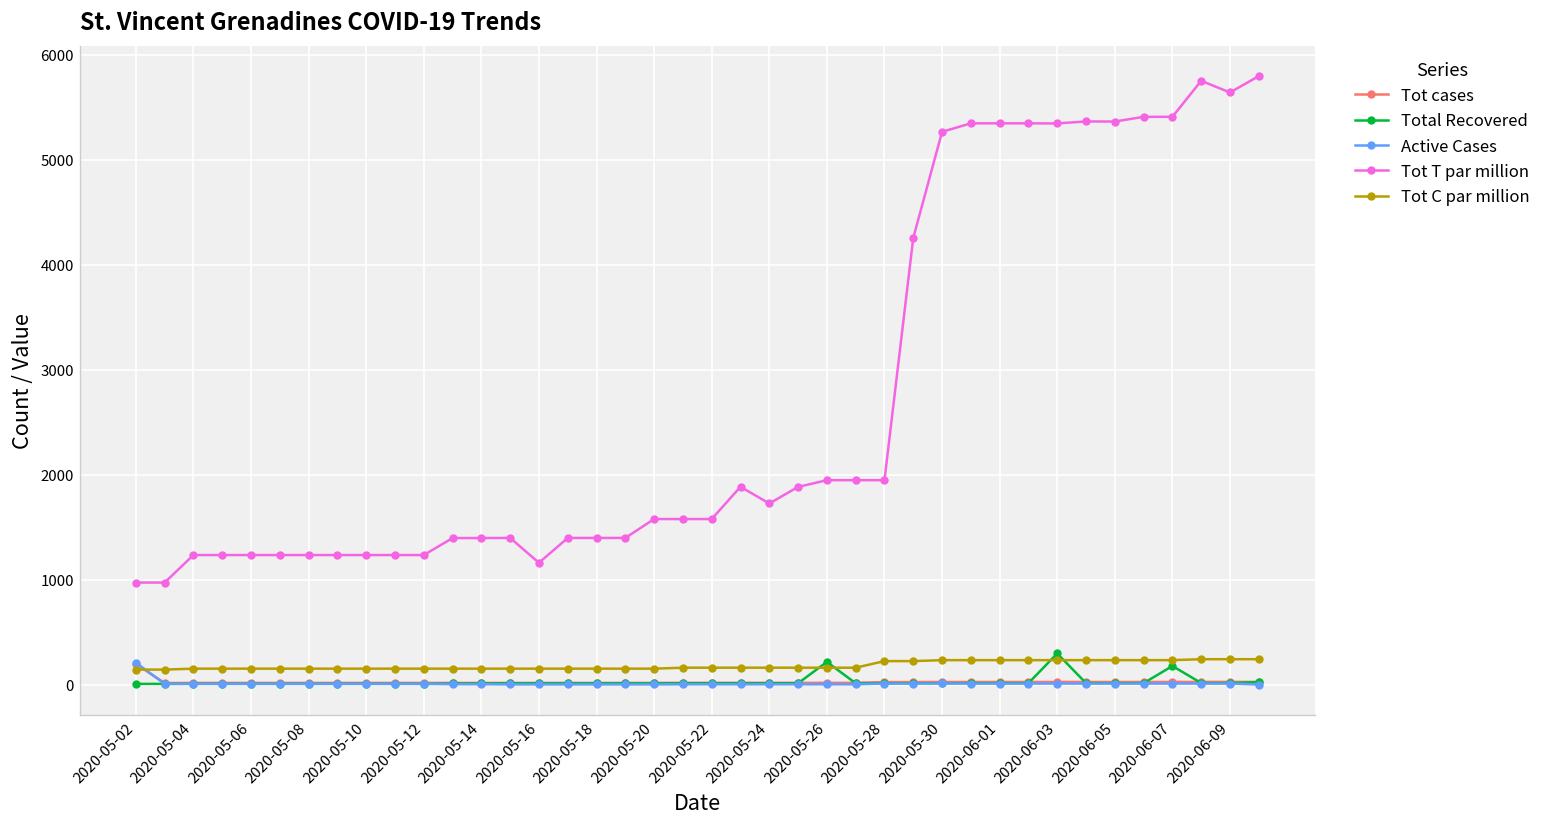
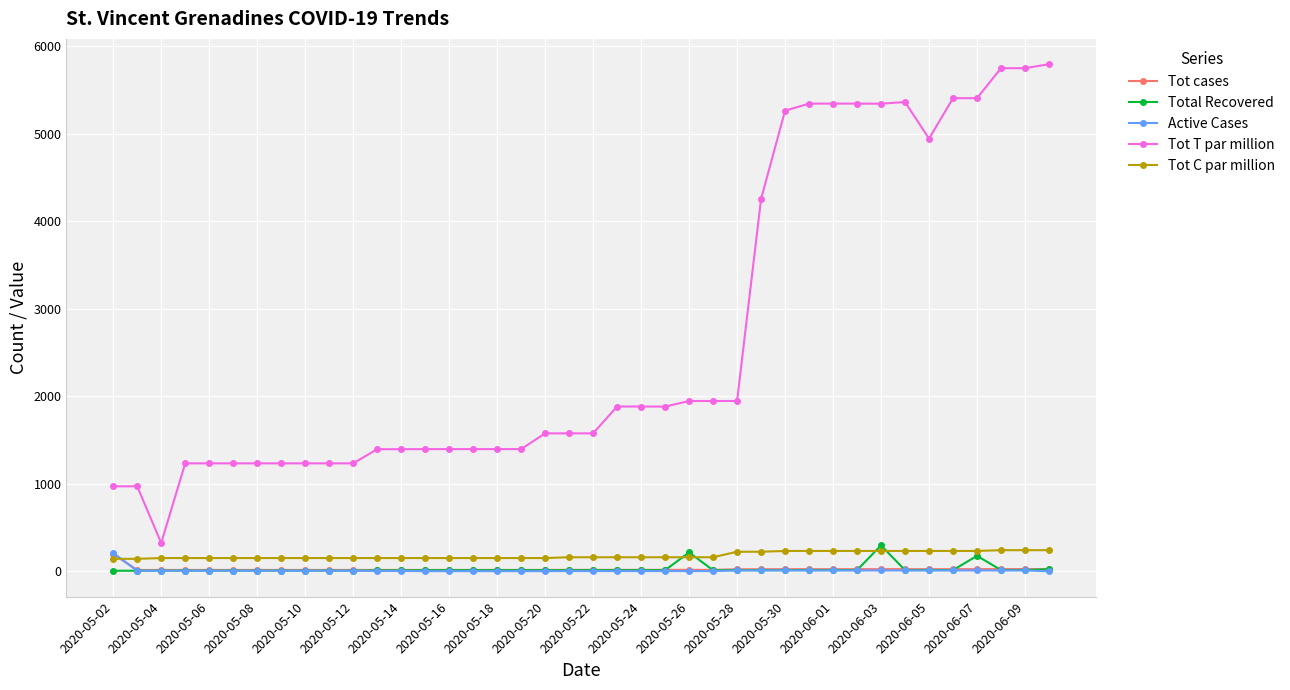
Tot T par million, 2020-05-04: 1200 -> 300
Tot T par million, 2020-05-16: 1200 -> 1400
Tot T par million, 2020-05-24: 1700 -> 1900
Tot T par million, 2020-06-05: 5400 -> 4900
Tot T par million, 2020-06-09: 5600 -> 5800
